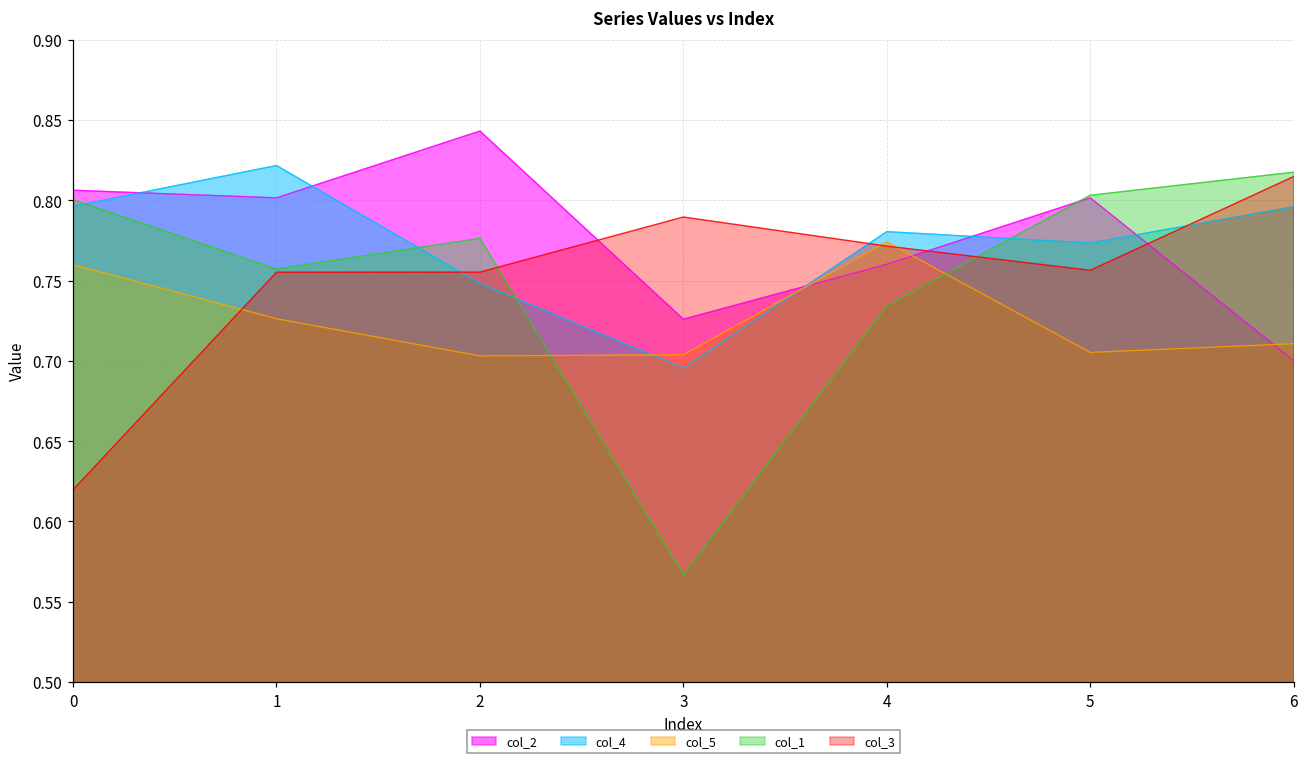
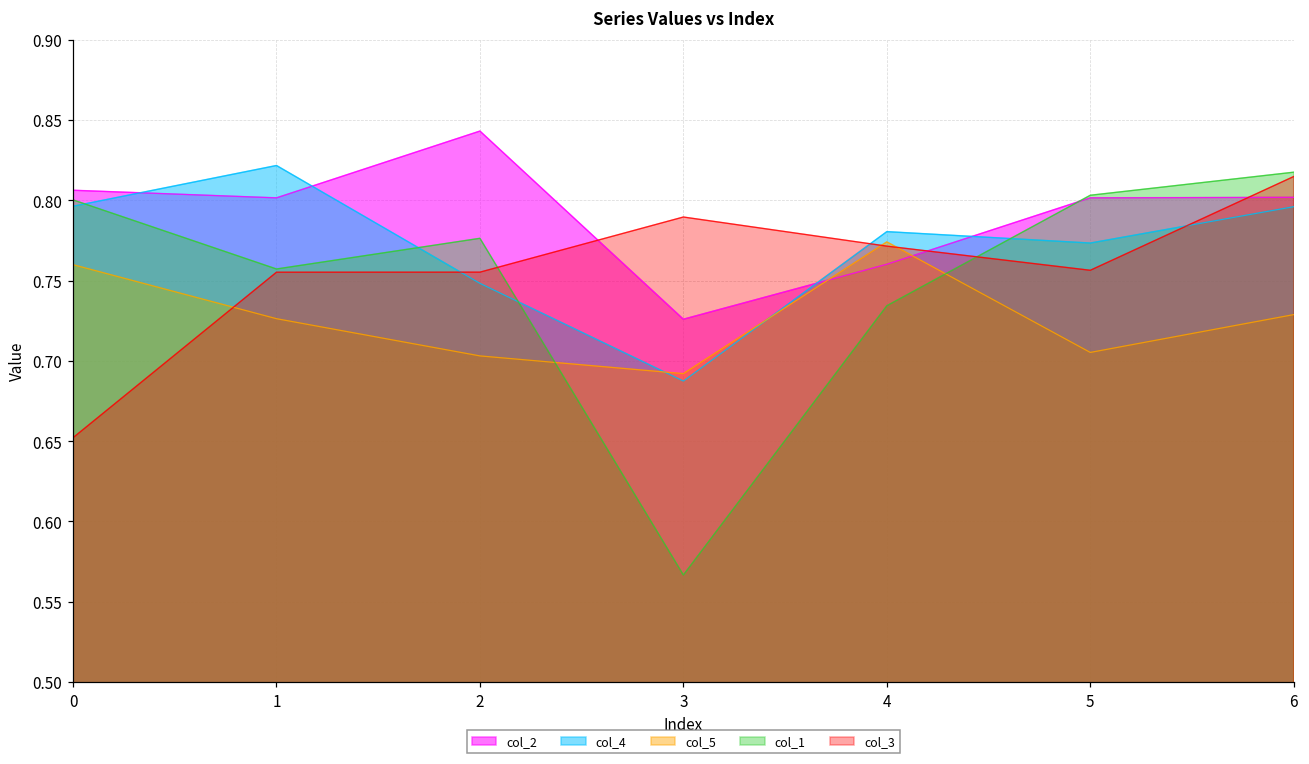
col_3, 0: 0.620 -> 0.652
col_4, 3: 0.695 -> 0.687
col_5, 3: 0.704 -> 0.692
col_2, 6: 0.700 -> 0.802
col_5, 6: 0.711 -> 0.729
